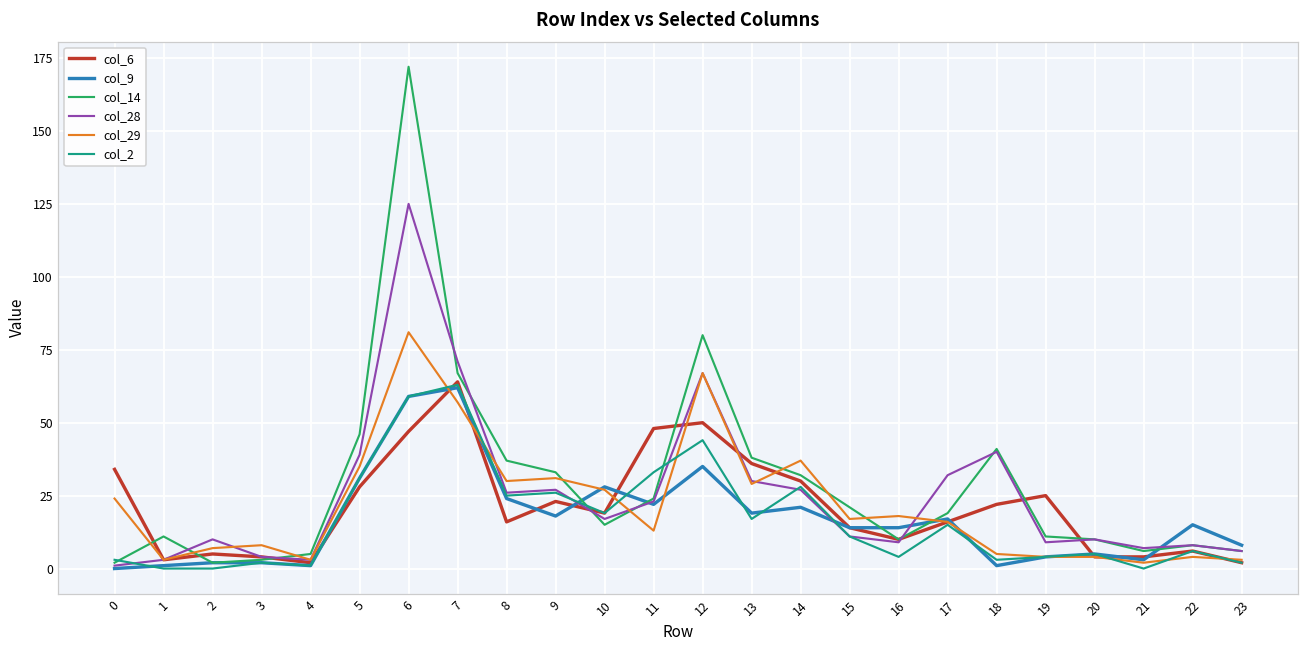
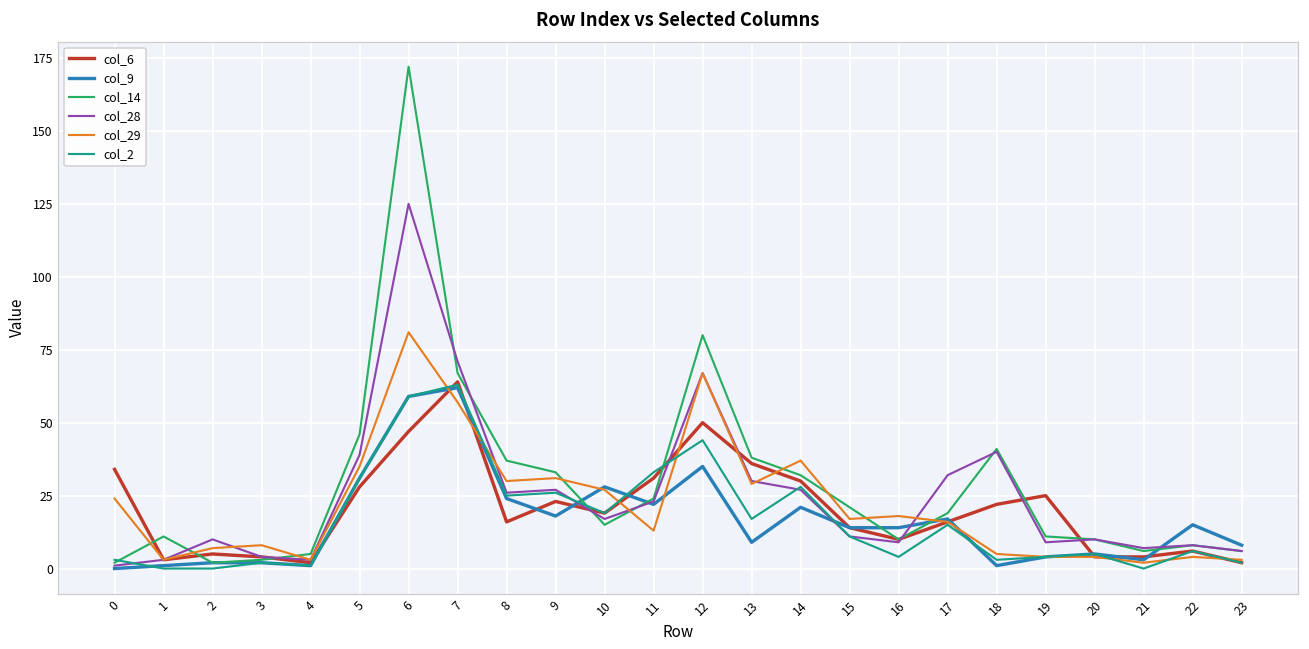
col_6, 11: 48 -> 31
col_9, 13: 19 -> 9
